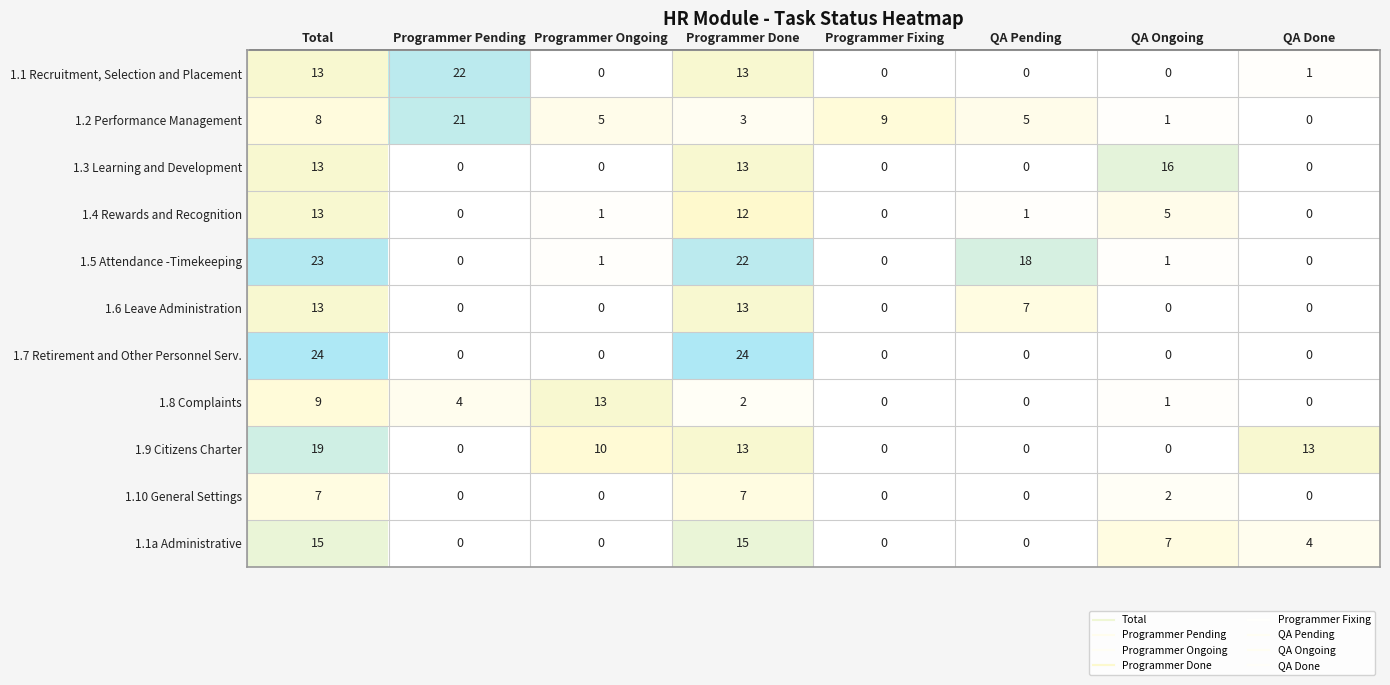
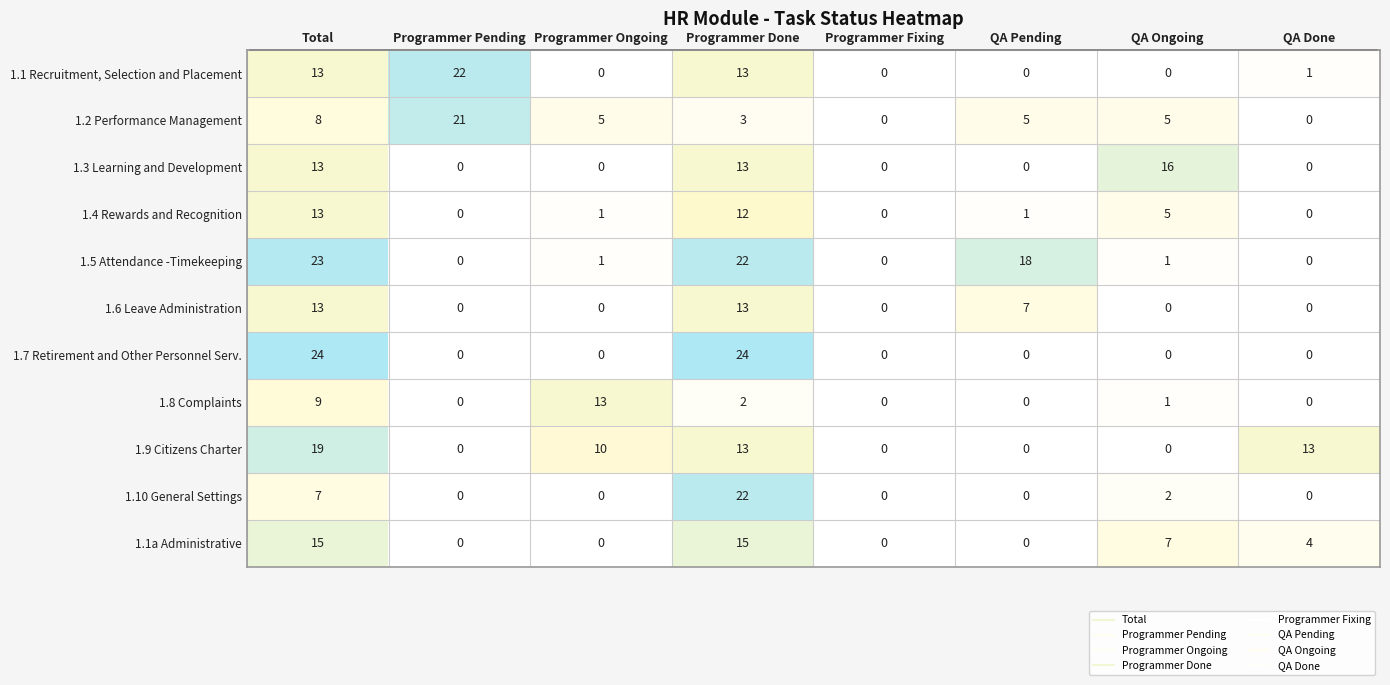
1.2 Performance Management, Programmer Fixing: 9 -> 0
1.2 Performance Management, QA Ongoing: 1 -> 5
1.8 Complaints, Programmer Pending: 4 -> 0
1.10 General Settings, Programmer Done: 7 -> 22
